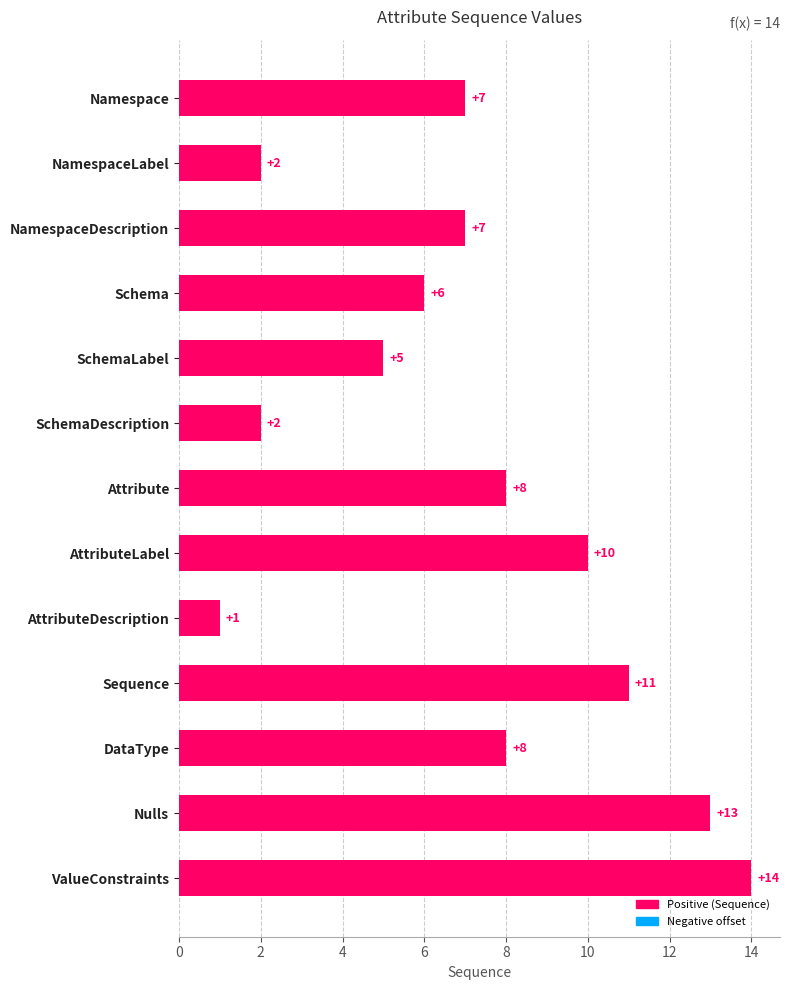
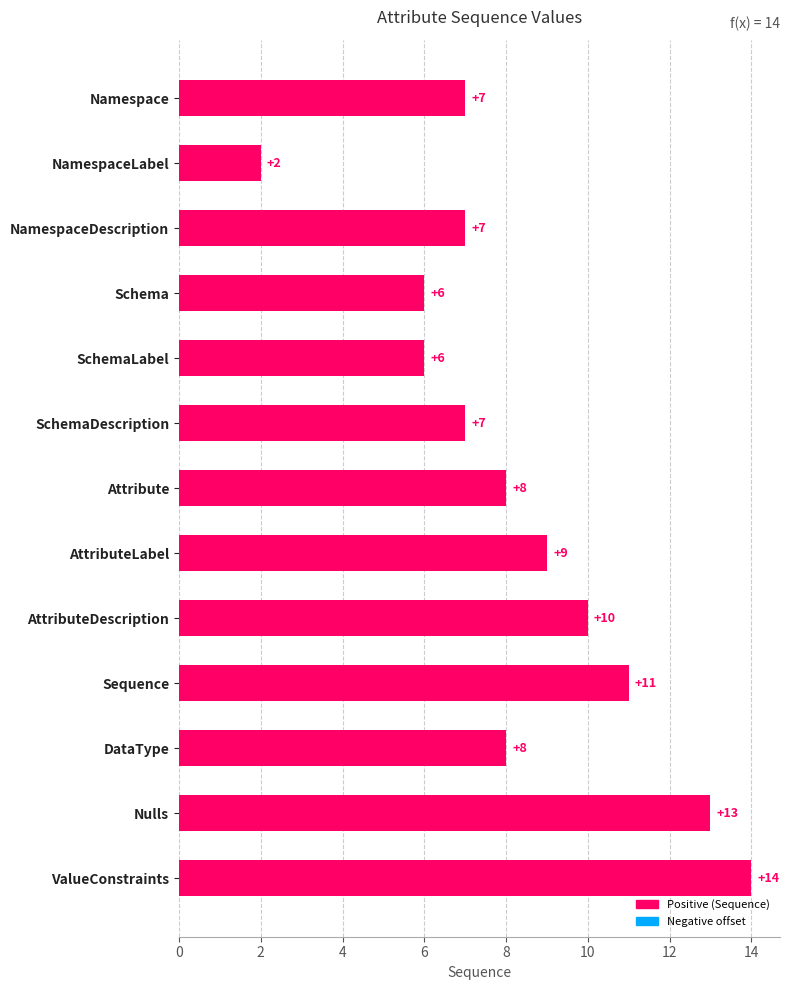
SchemaLabel: +5 -> +6
SchemaDescription: +2 -> +7
AttributeLabel: +10 -> +9
AttributeDescription: +1 -> +10
